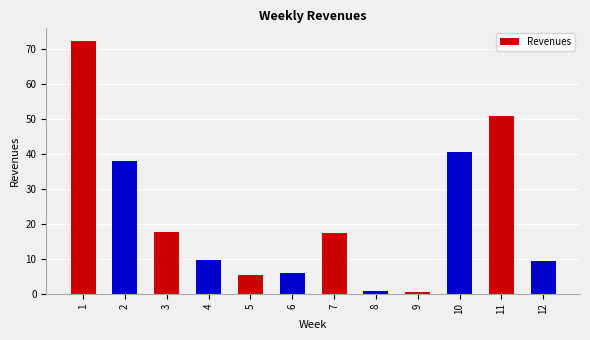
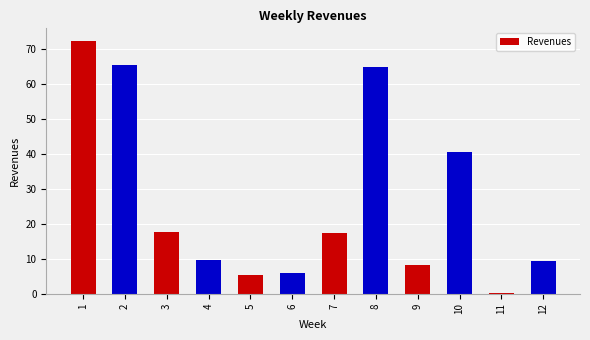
2: 38 -> 65
8: 1 -> 65
9: 1 -> 8
11: 51 -> 0
